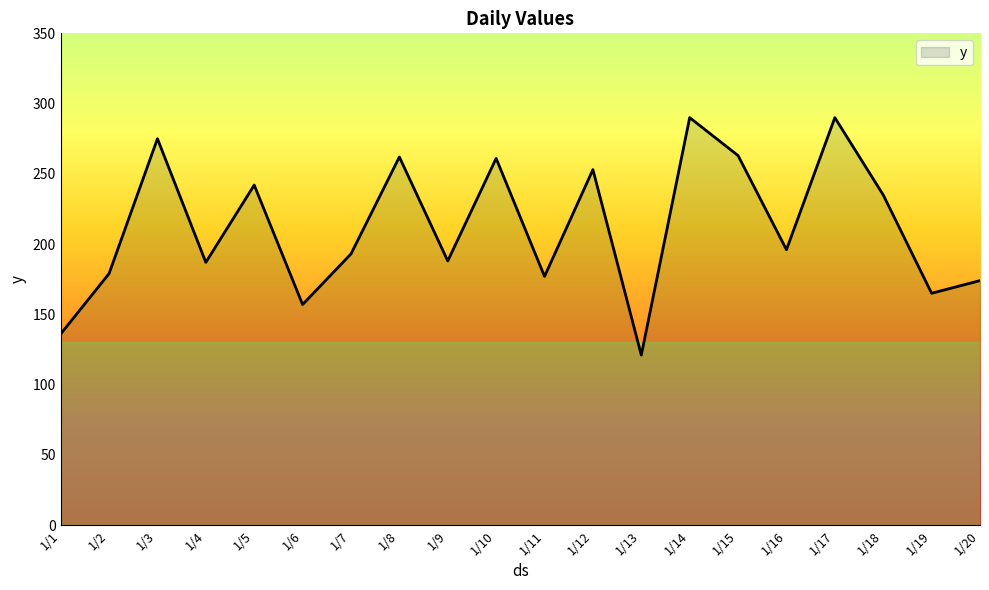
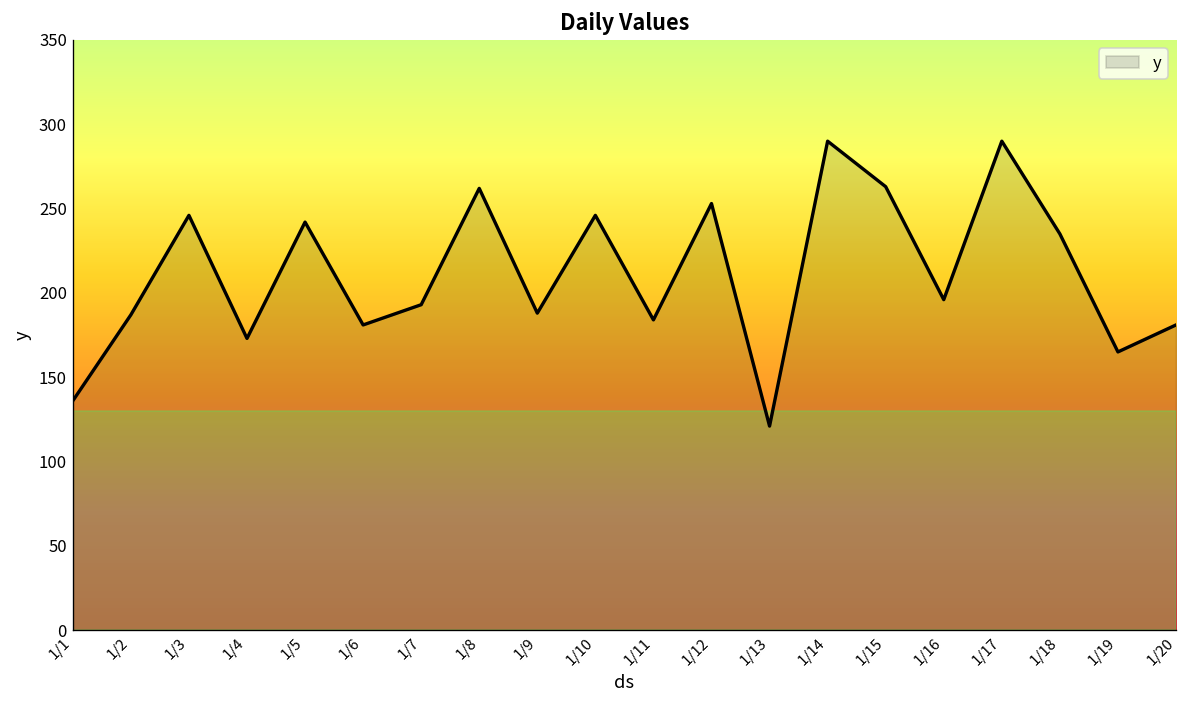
1/2: 179 -> 187
1/3: 275 -> 246
1/4: 187 -> 173
1/6: 157 -> 181
1/10: 261 -> 246
1/11: 177 -> 184
1/20: 174 -> 181
